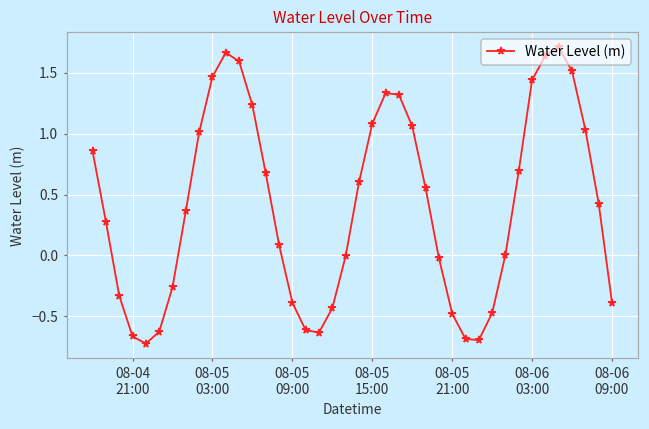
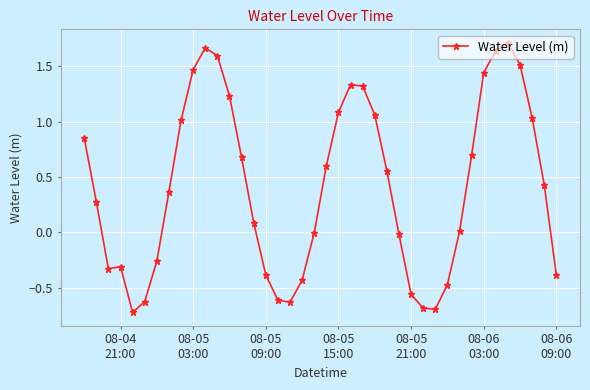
08-04 21:00: -0.67 -> -0.31
08-05 21:00: -0.48 -> -0.56
